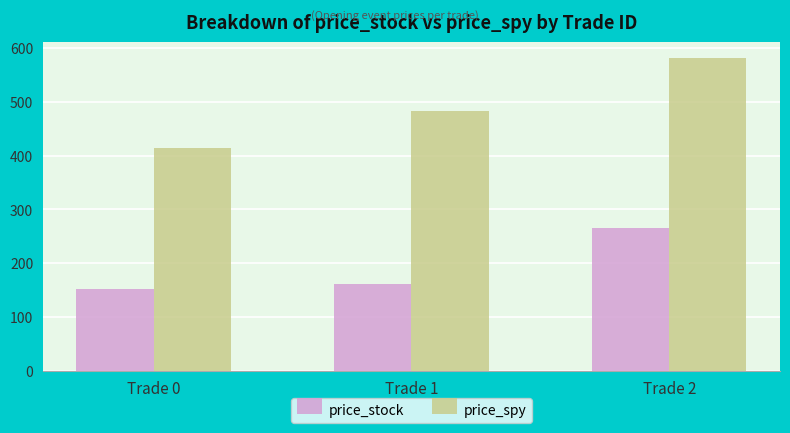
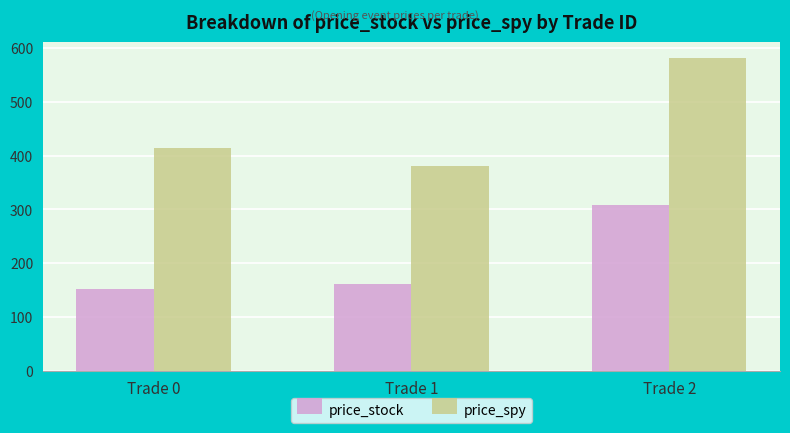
price_spy, Trade 1: 480 -> 380
price_stock, Trade 2: 260 -> 310
